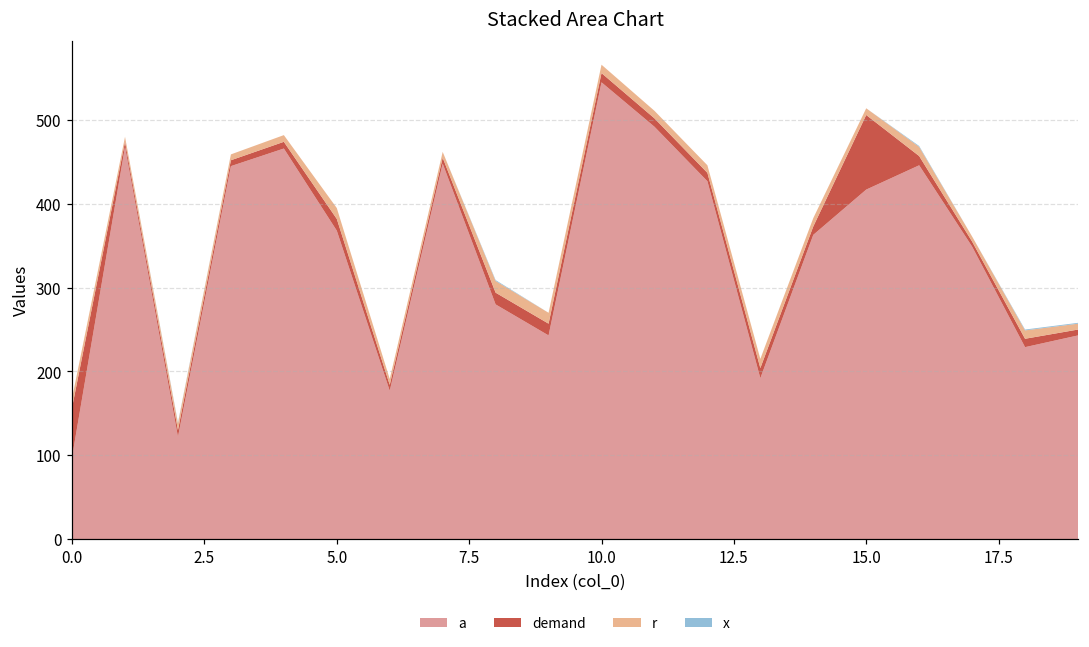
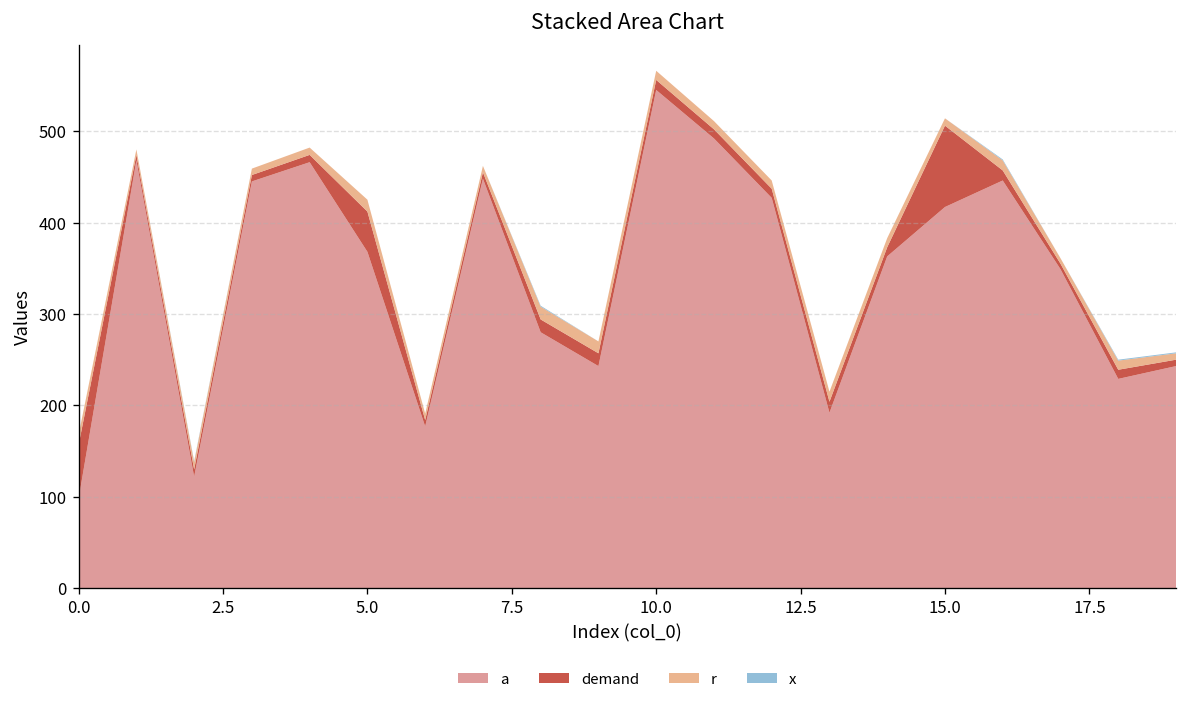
demand, 5.0: 10 -> 40
